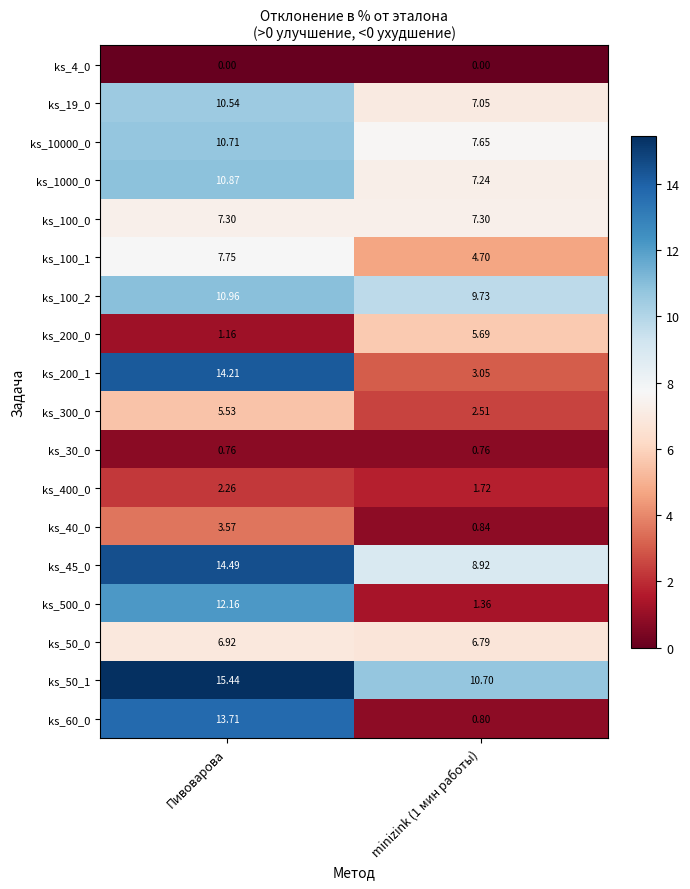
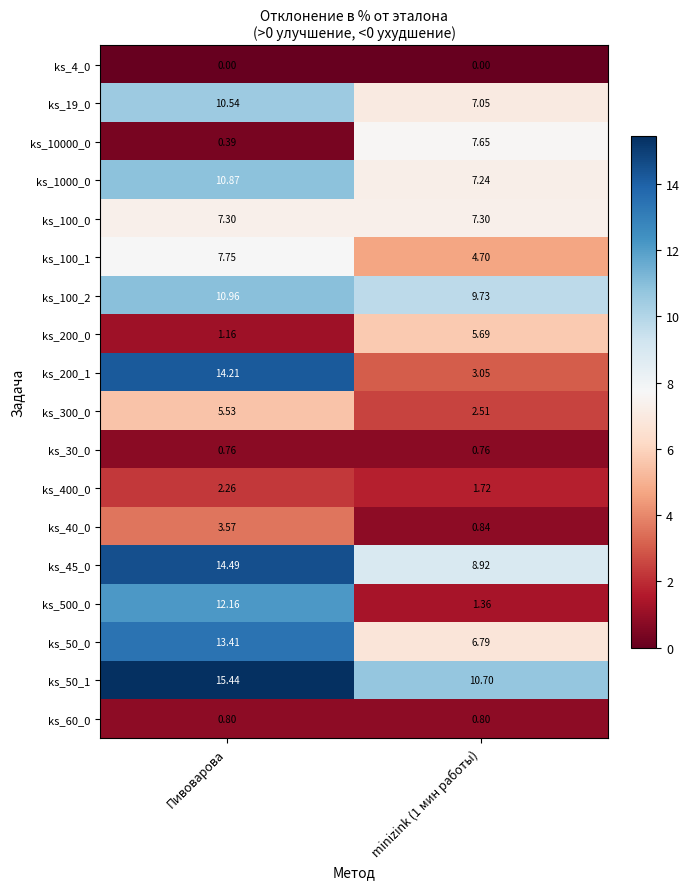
ks_10000_0, Пивоварова: 10.71 -> 0.39
ks_50_0, Пивоварова: 6.92 -> 13.41
ks_60_0, Пивоварова: 13.71 -> 0.80
